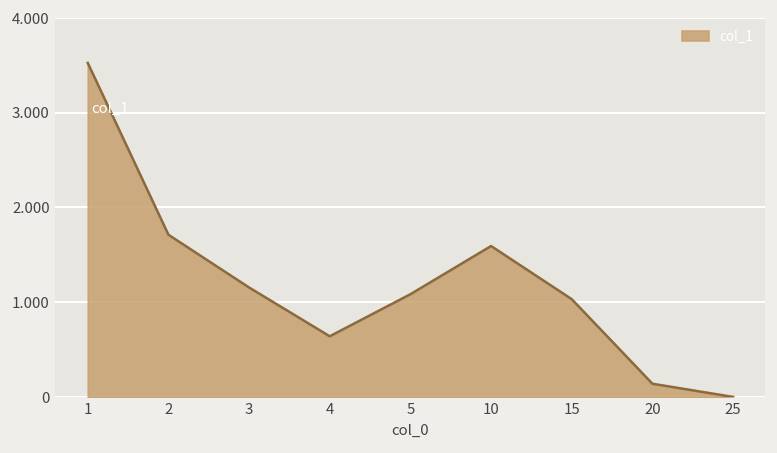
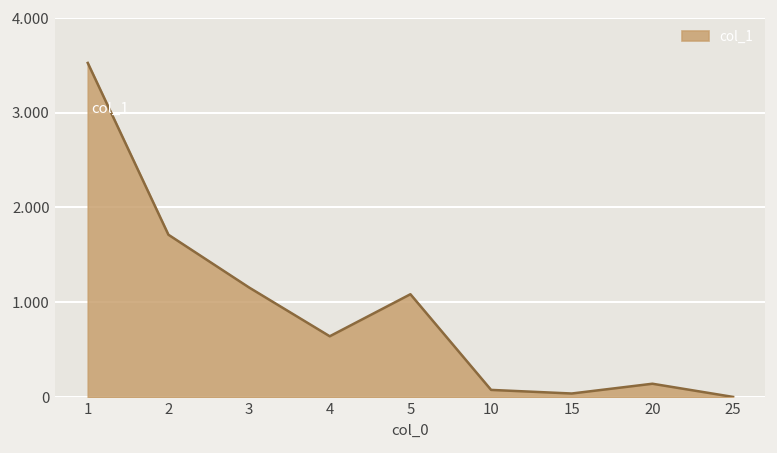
10: 1.6 -> 0.1
15: 1.0 -> 0.0
